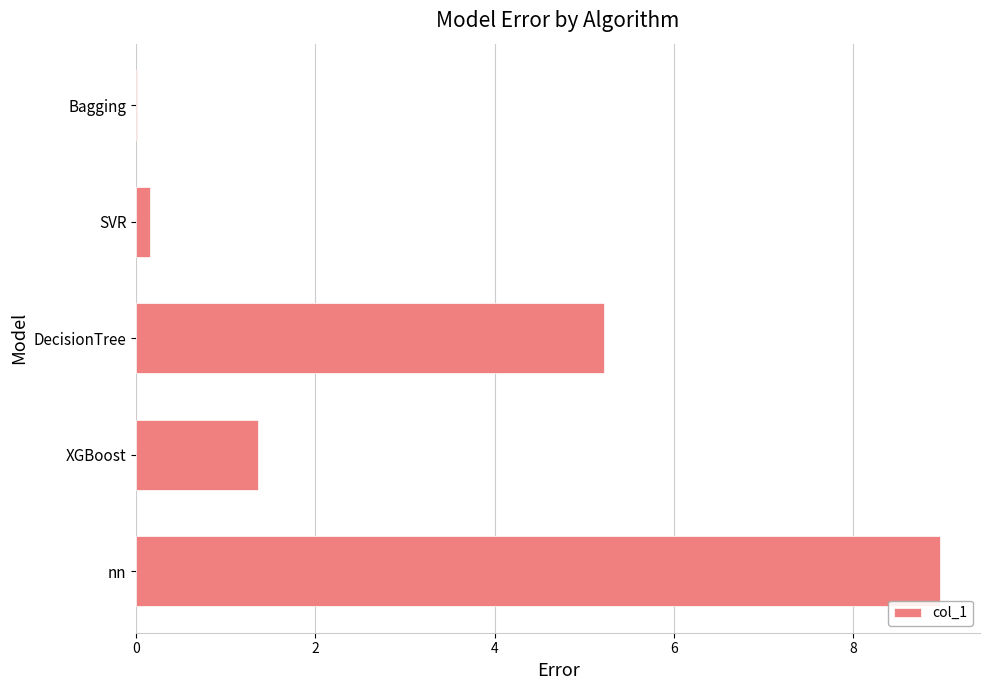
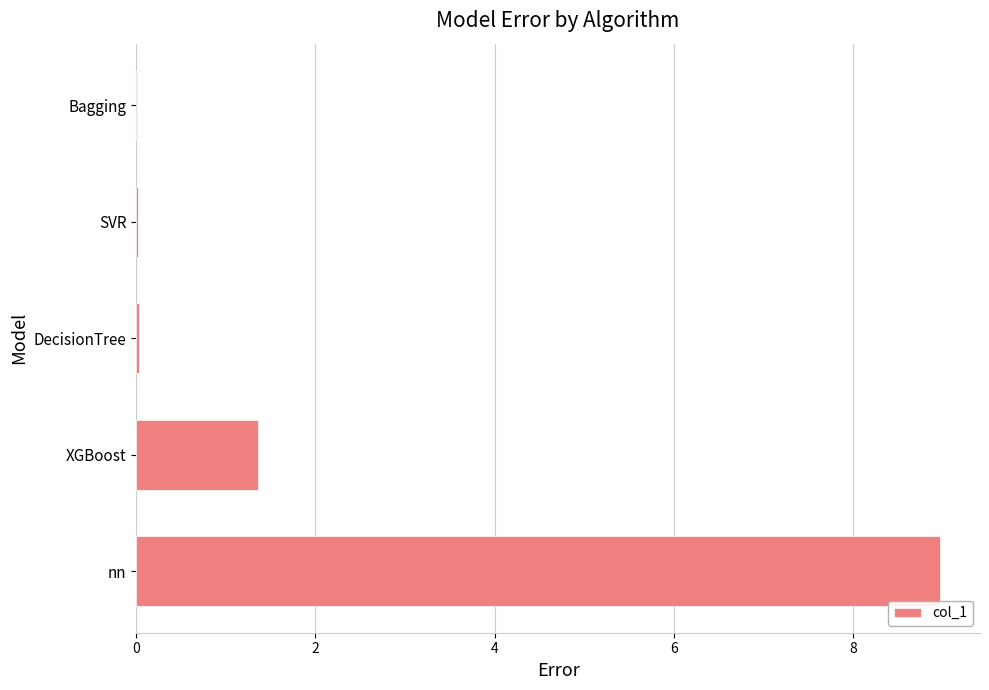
SVR: 0.2 -> 0.0
DecisionTree: 5.2 -> 0.0
